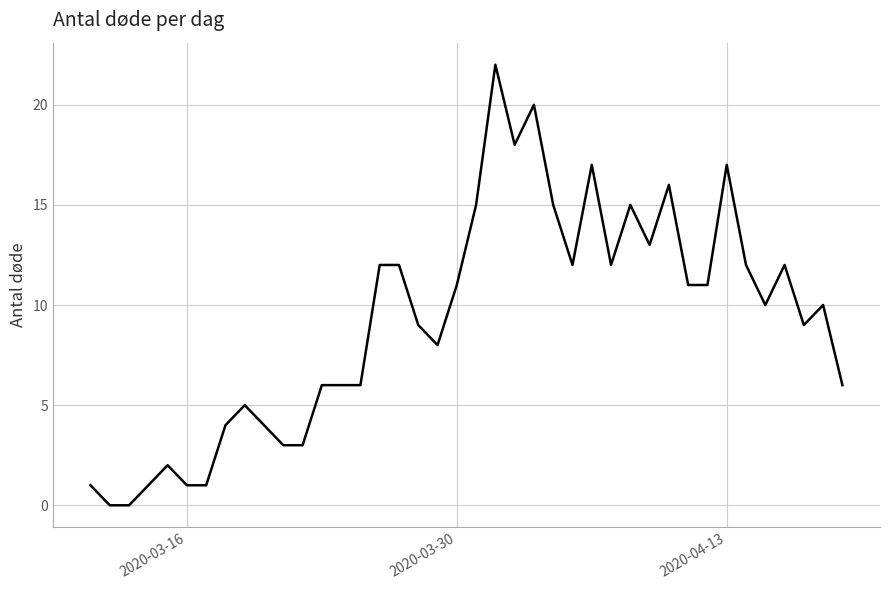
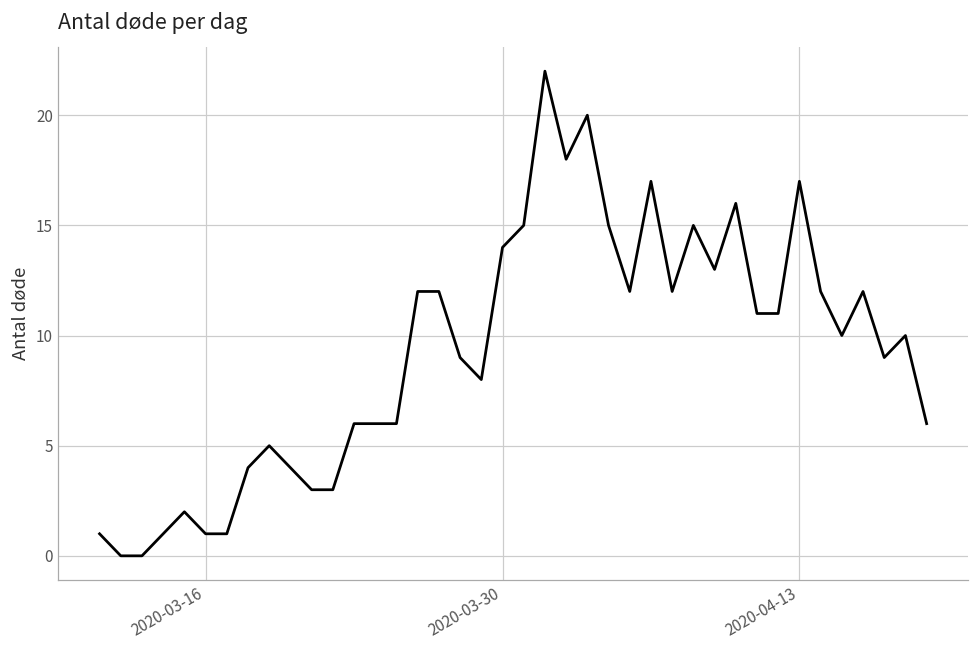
2020-03-30: 11 -> 14
